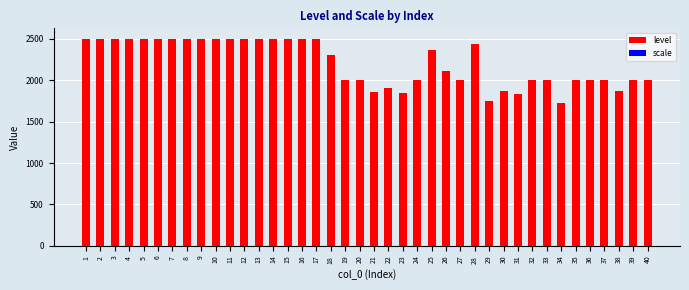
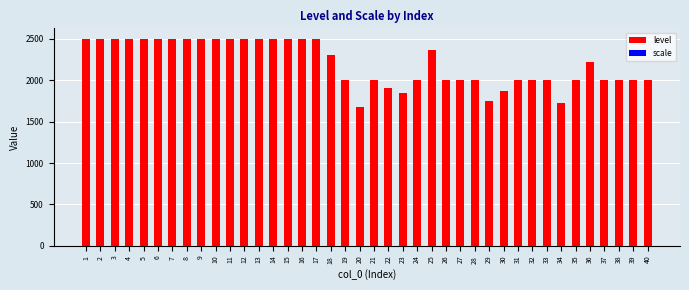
level, 20: 2000 -> 1700
level, 21: 1900 -> 2000
level, 26: 2100 -> 2000
level, 28: 2400 -> 2000
level, 31: 1800 -> 2000
level, 36: 2000 -> 2200
level, 38: 1900 -> 2000
